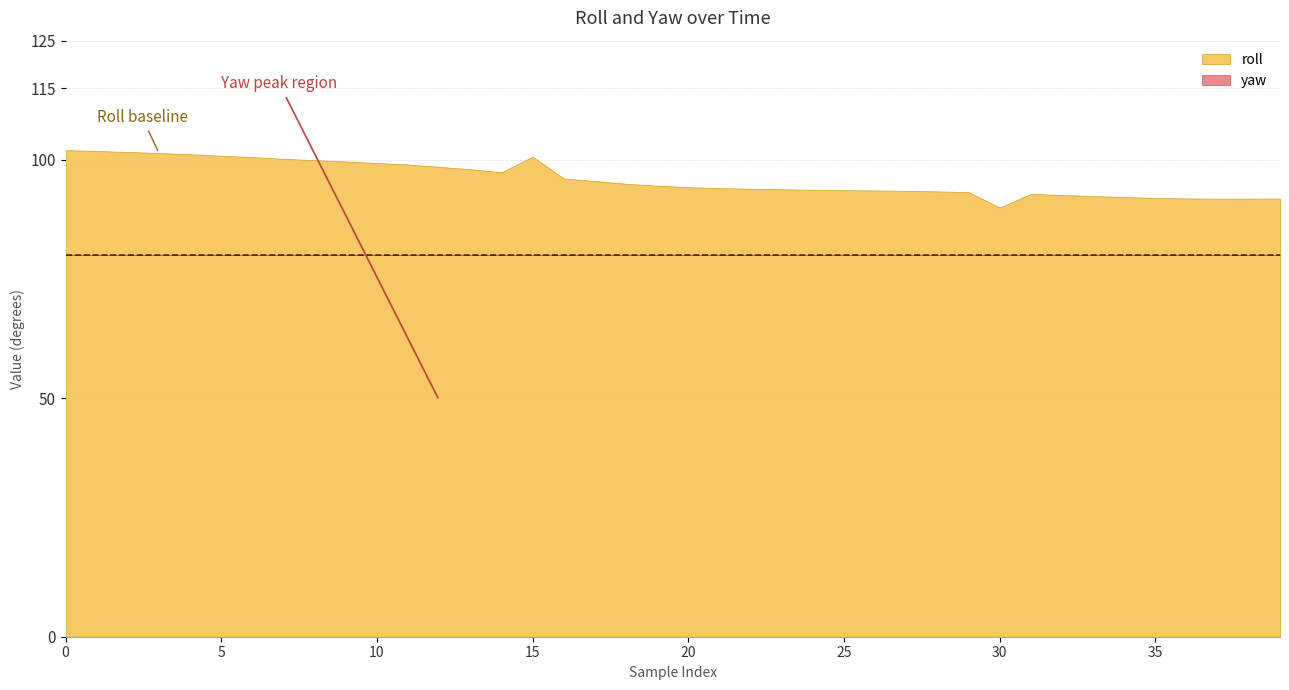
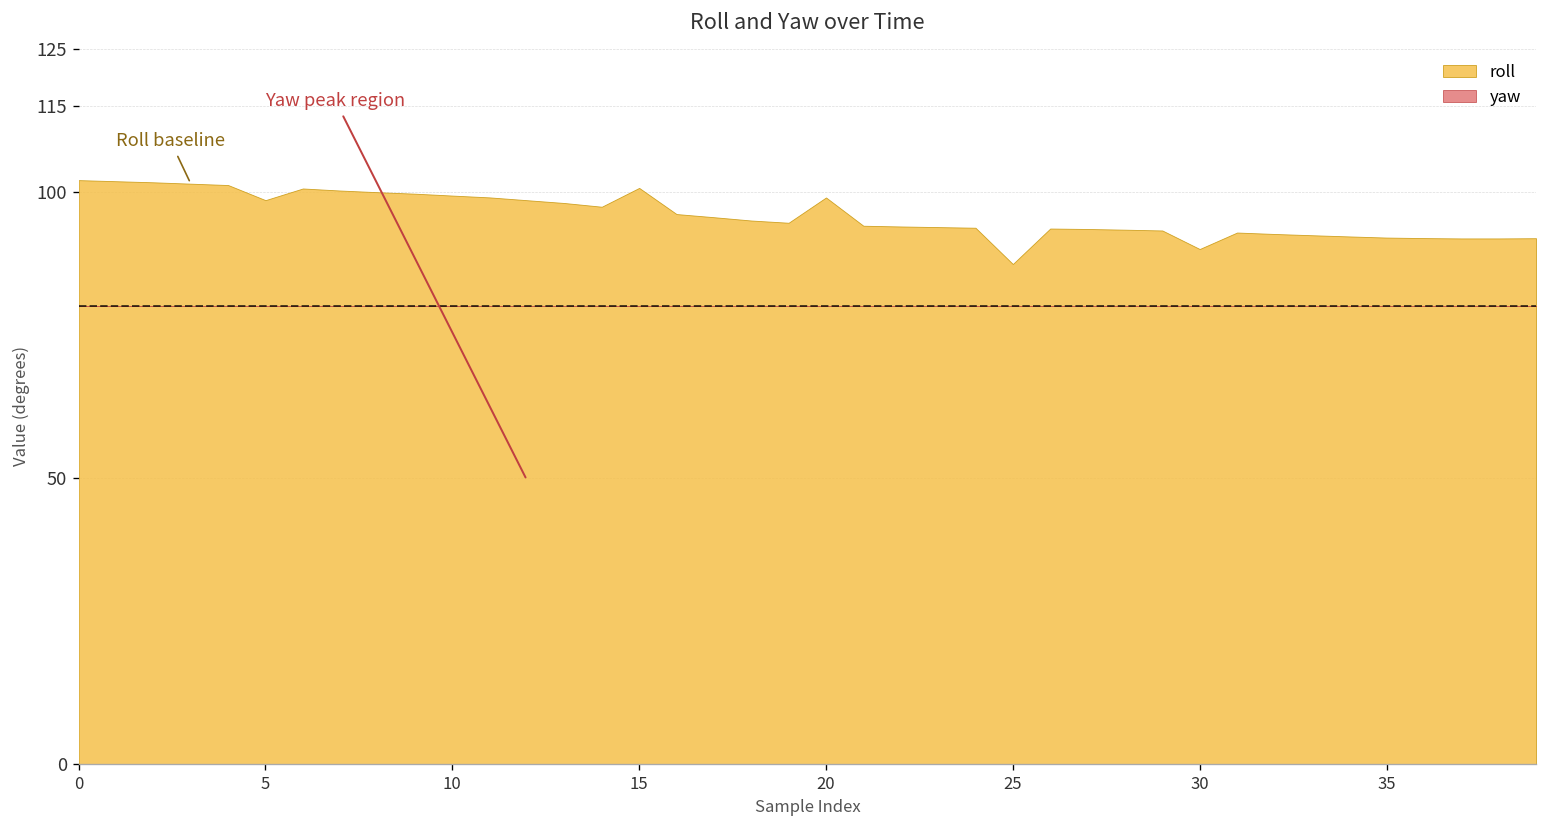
roll, 5: 101 -> 99
roll, 20: 94 -> 99
roll, 25: 94 -> 87
